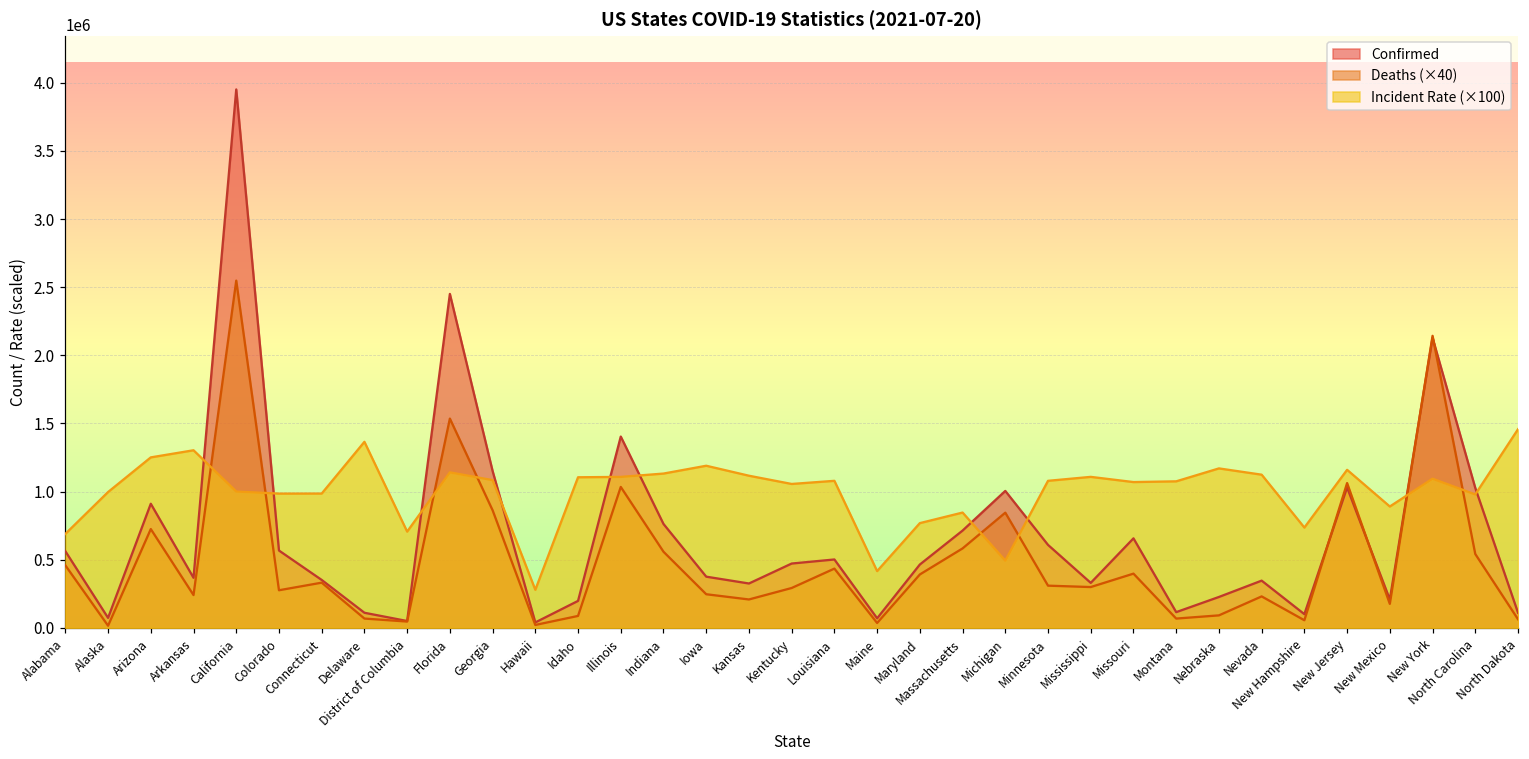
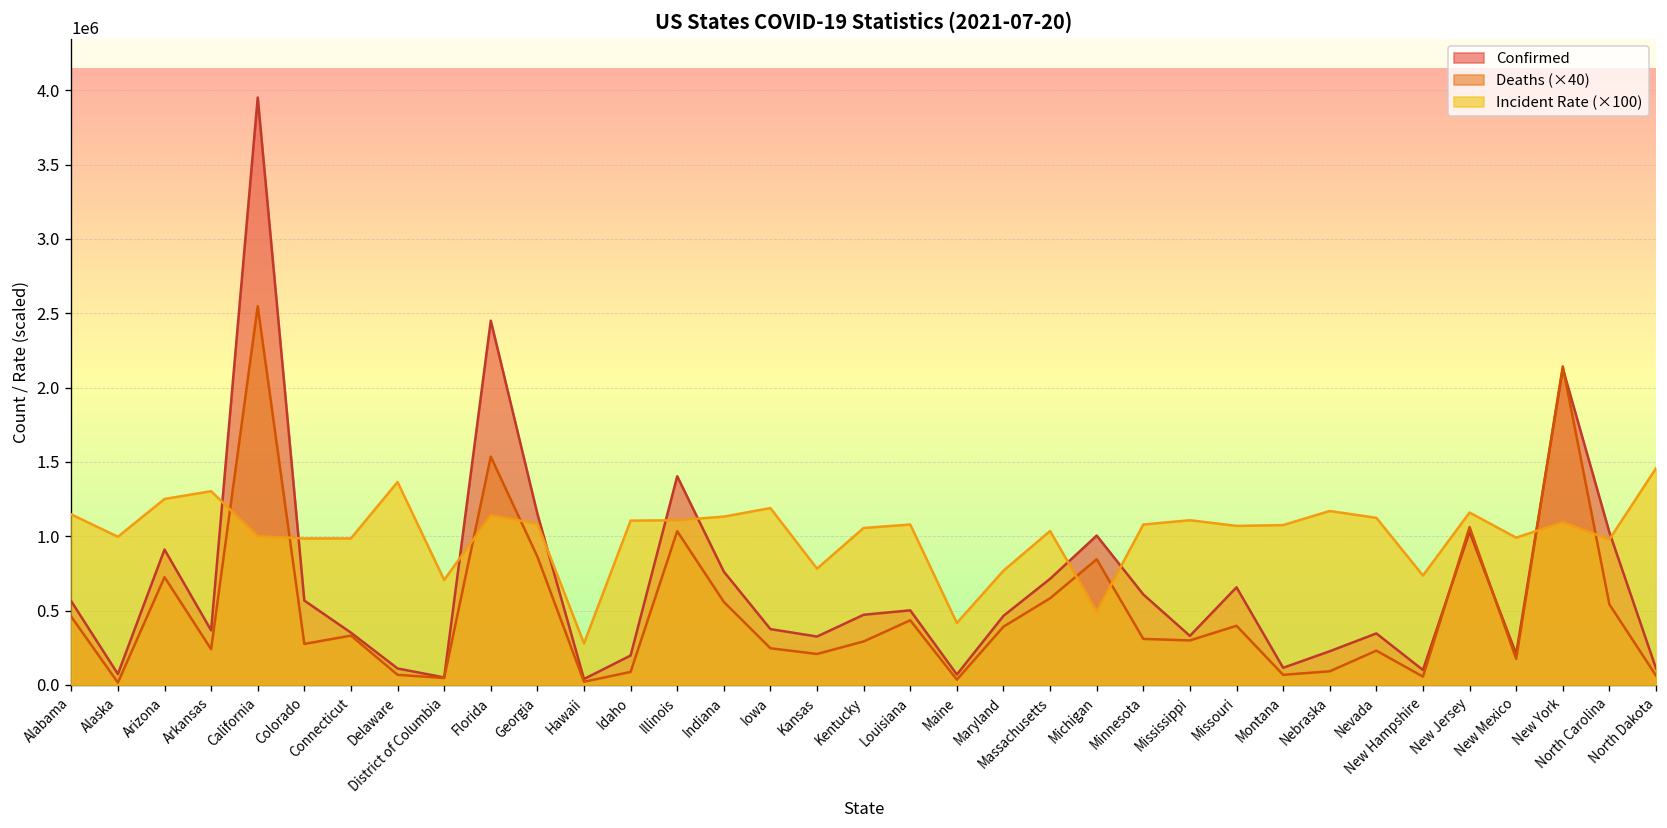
Incident Rate (×100), Alabama: 690000 -> 1150000
Incident Rate (×100), Kansas: 1120000 -> 780000
Incident Rate (×100), Massachusetts: 850000 -> 1040000
Incident Rate (×100), New Mexico: 890000 -> 990000
